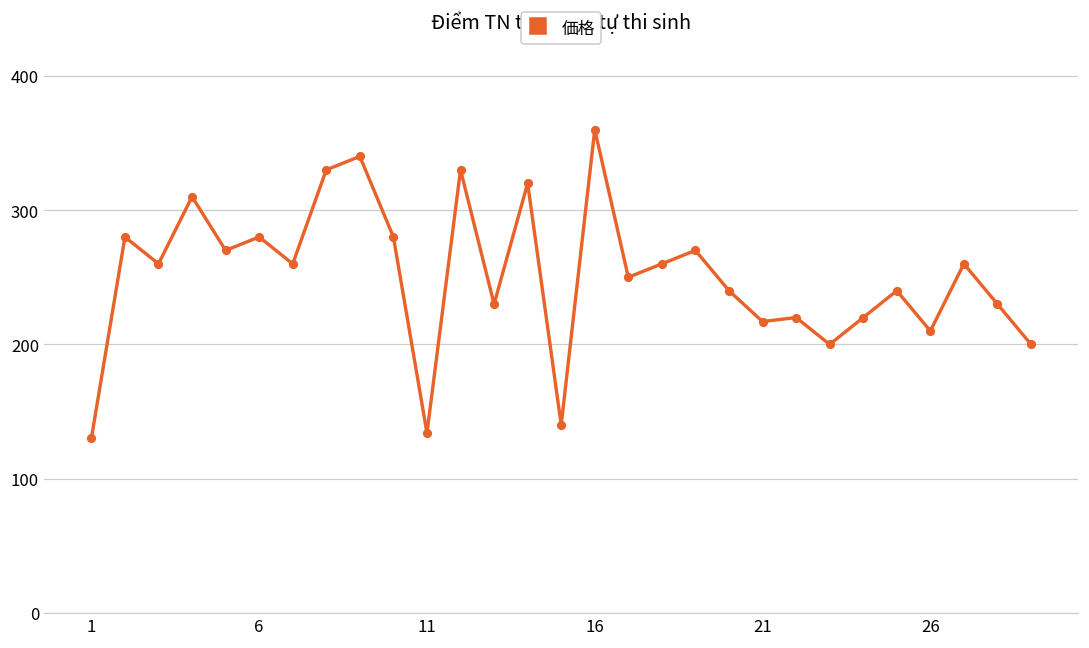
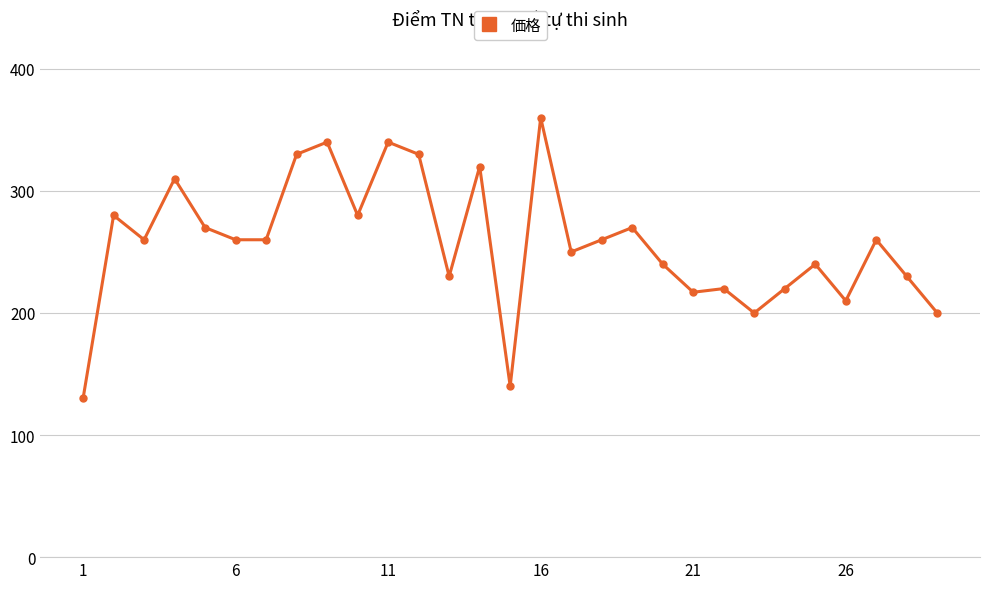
6: 280 -> 260
11: 134 -> 340
